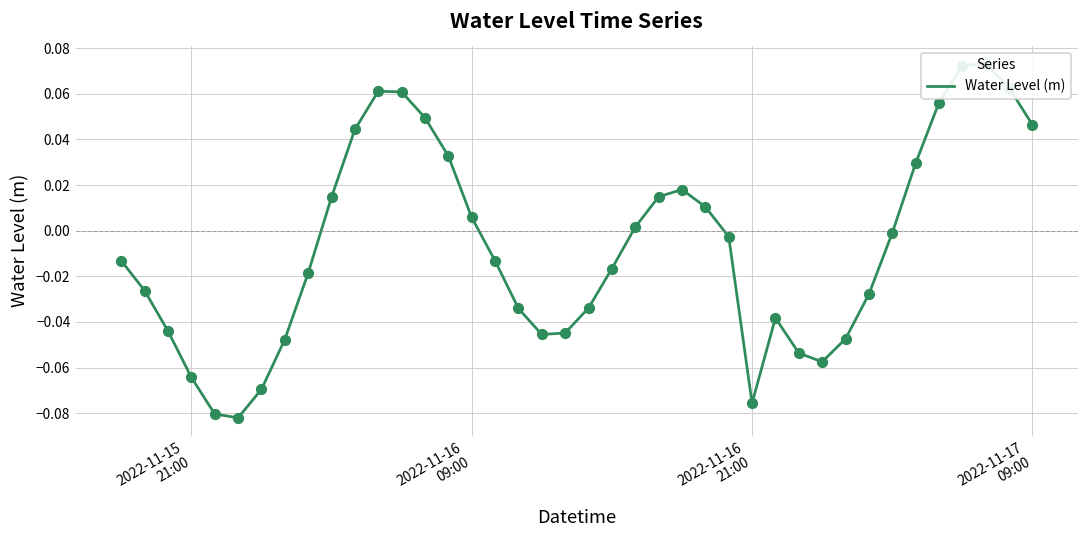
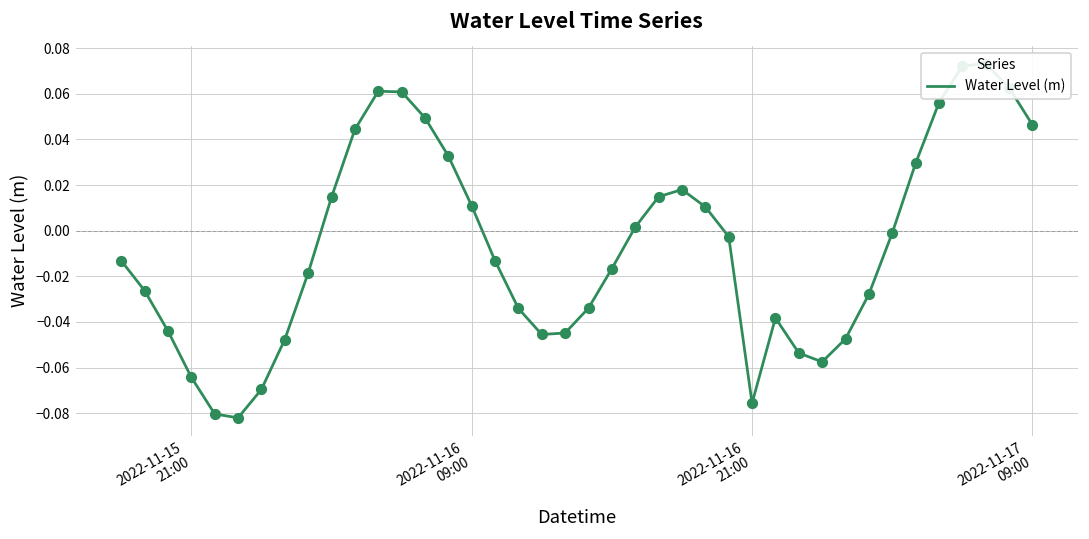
2022-11-16 09:00: 0.006 -> 0.011
